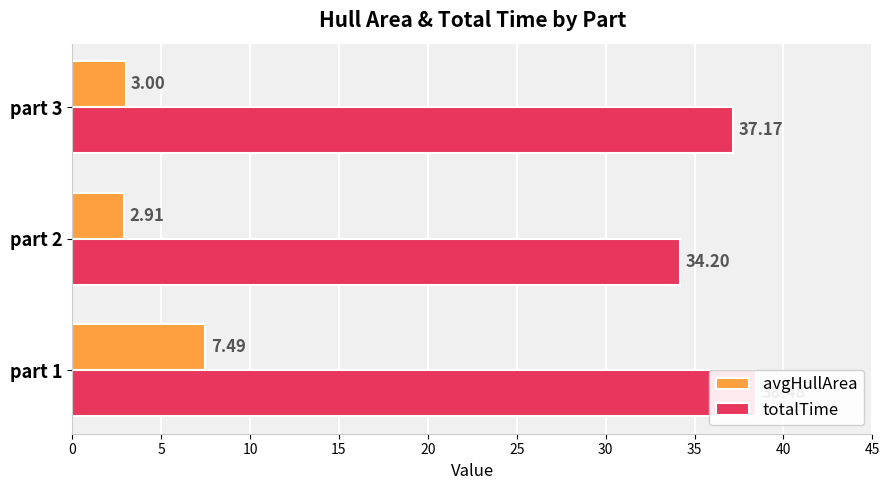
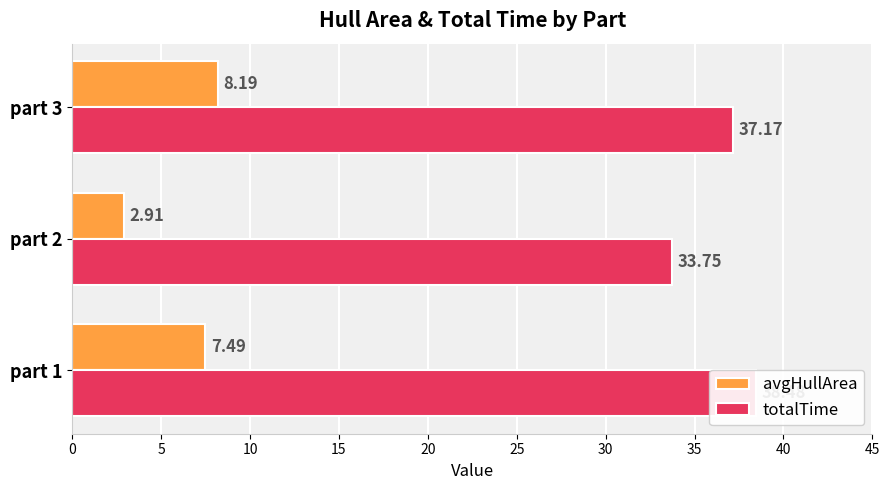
avgHullArea, part 3: 3.00 -> 8.19
totalTime, part 2: 34.20 -> 33.75
